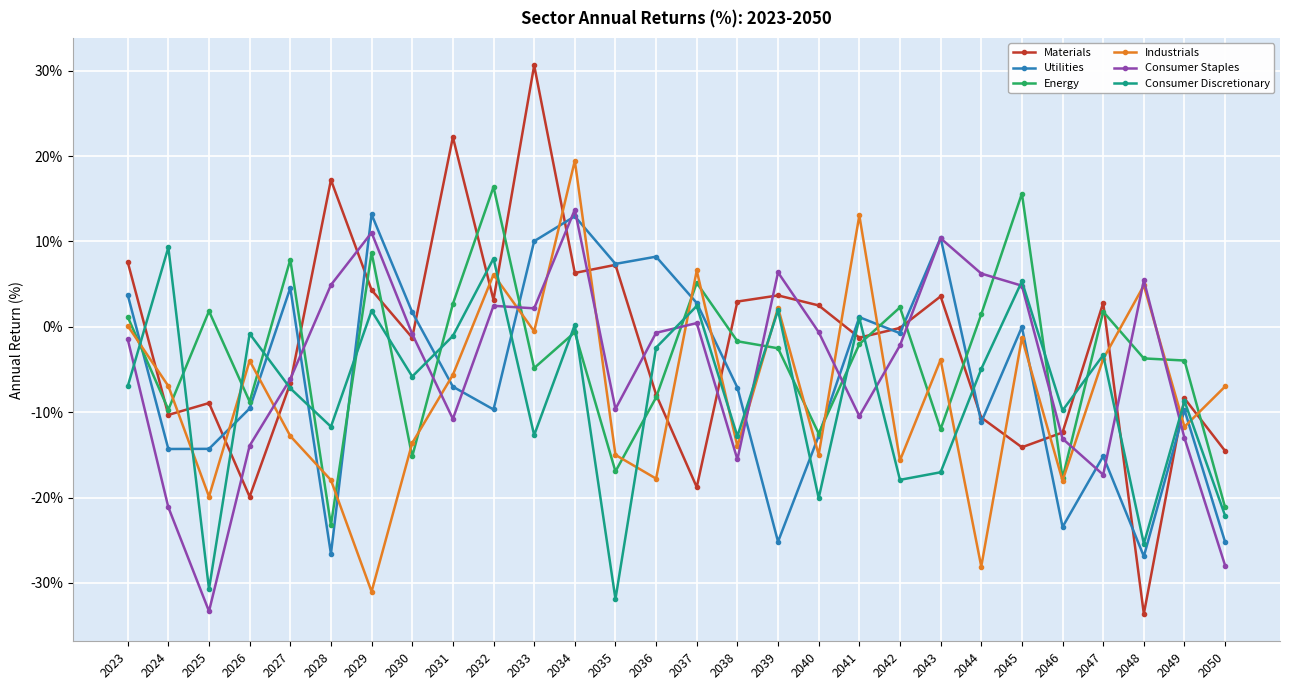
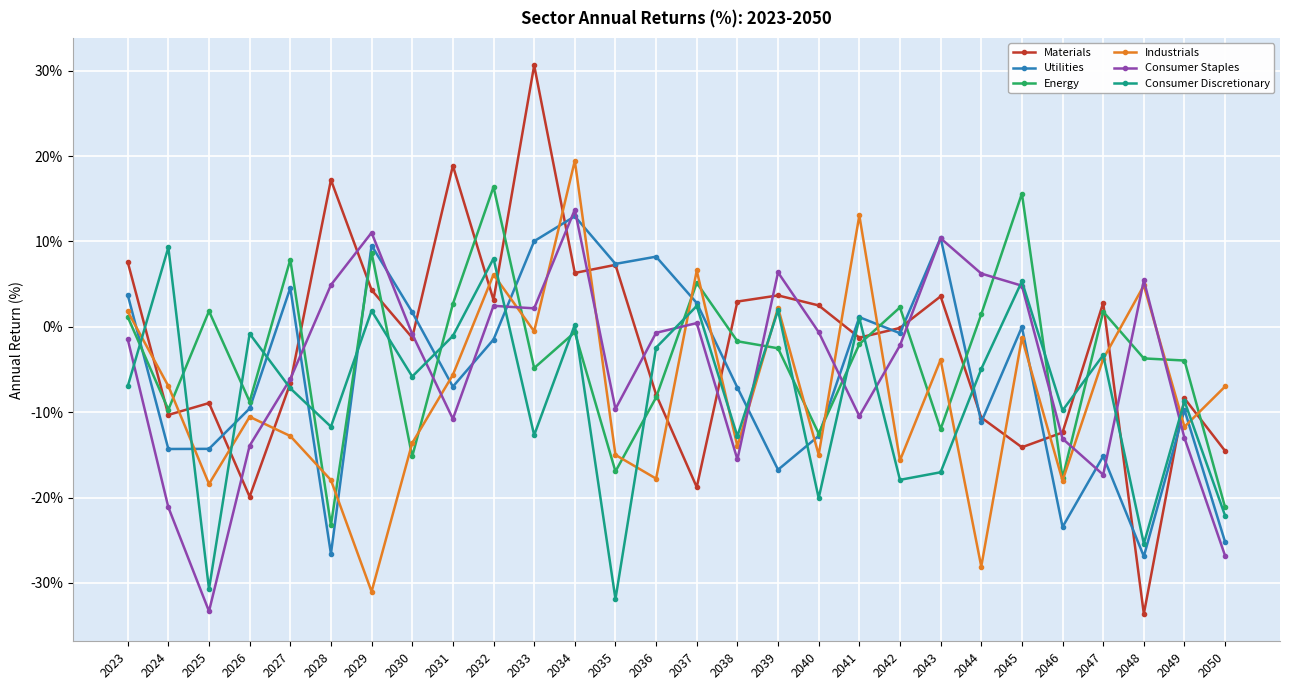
Industrials, 2023: 0% -> 2%
Industrials, 2025: -20% -> -18%
Industrials, 2026: -4% -> -11%
Utilities, 2029: 13% -> 10%
Materials, 2031: 22% -> 19%
Utilities, 2032: -10% -> -1%
Utilities, 2039: -25% -> -17%
Consumer Staples, 2050: -28% -> -27%
